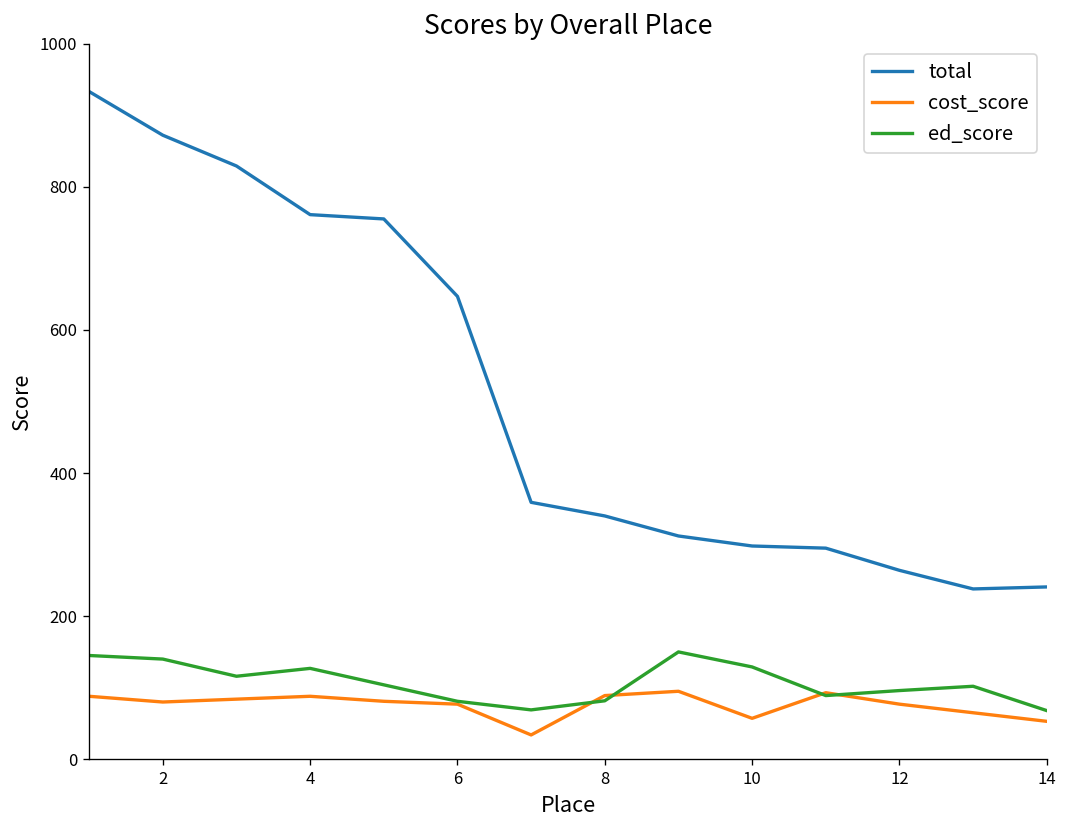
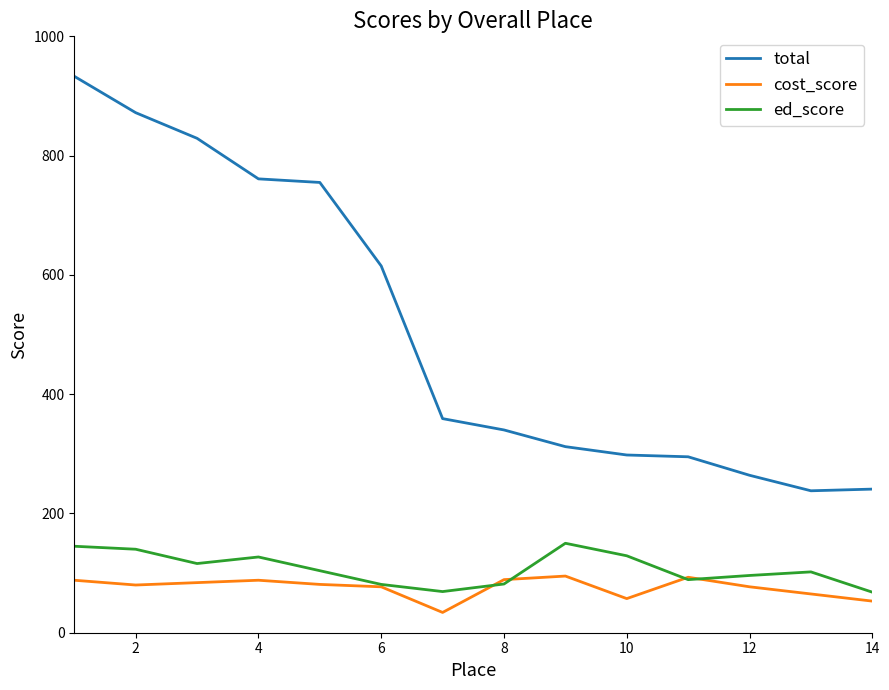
total, 6: 650 -> 620
